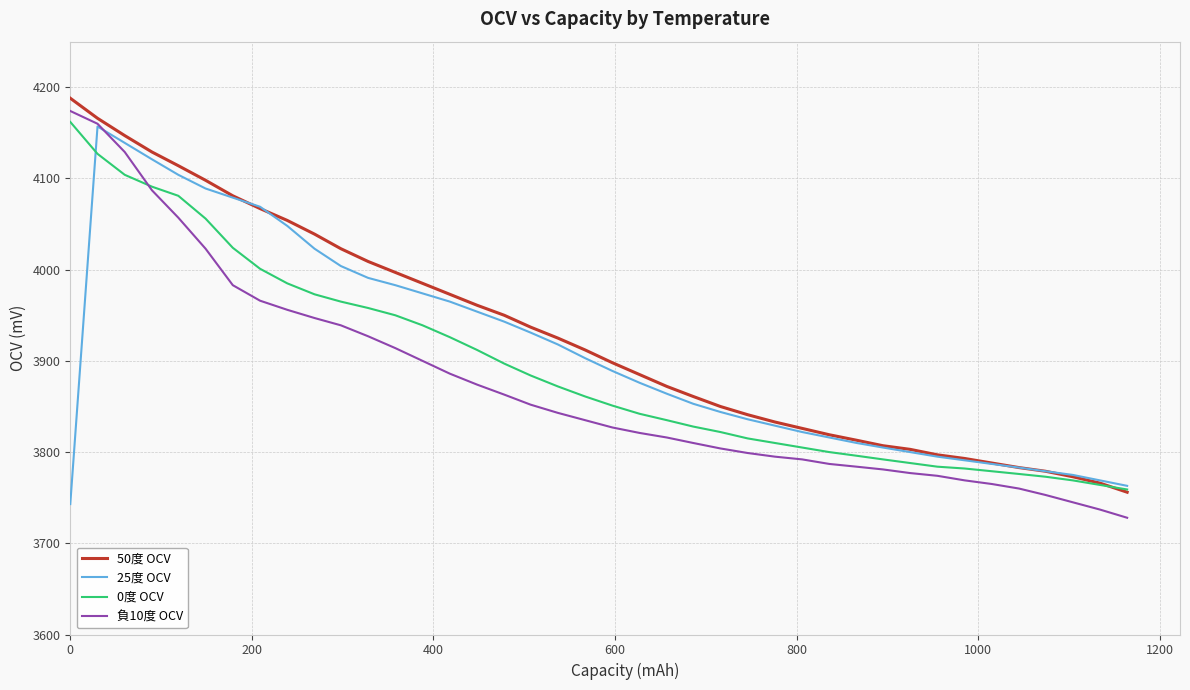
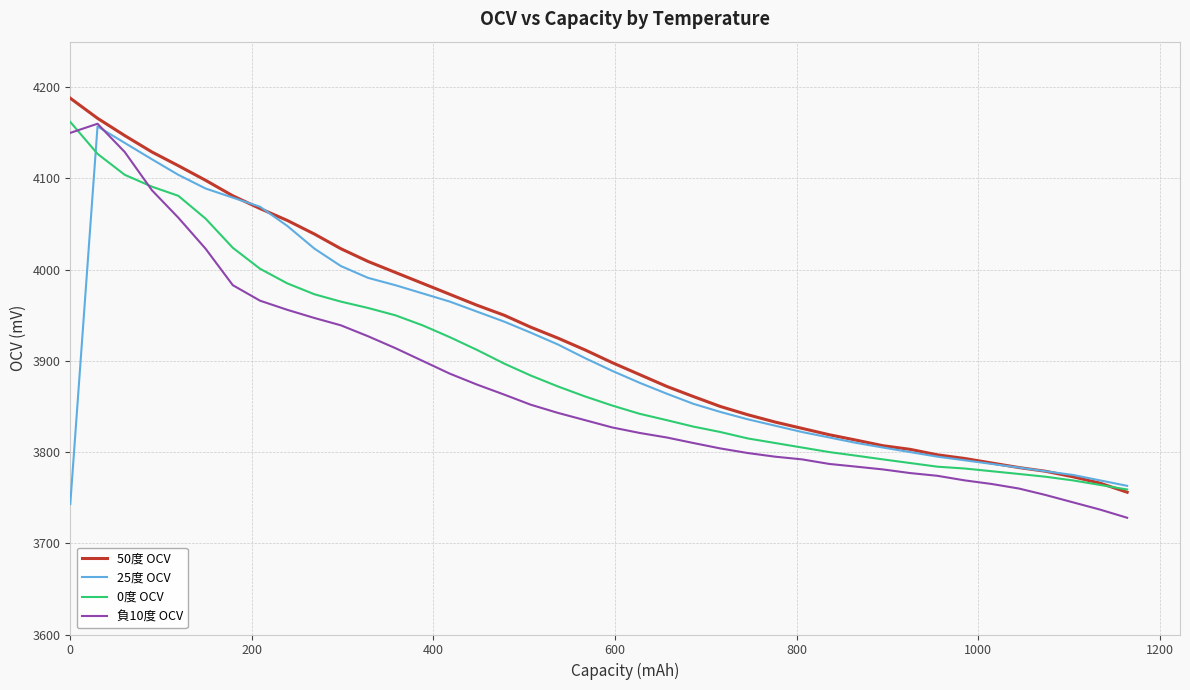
負10度 OCV, 0: 4170 -> 4150
